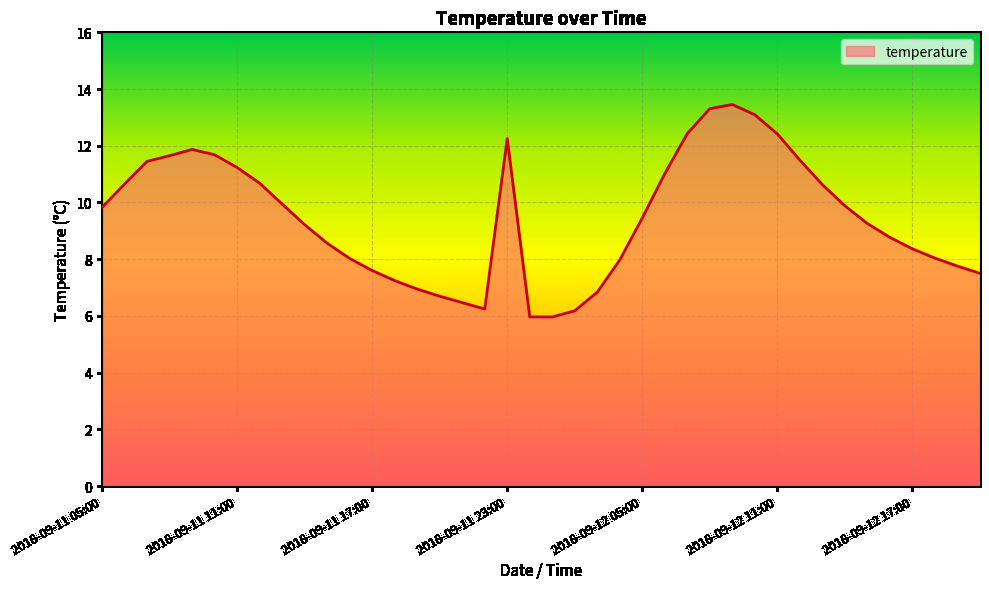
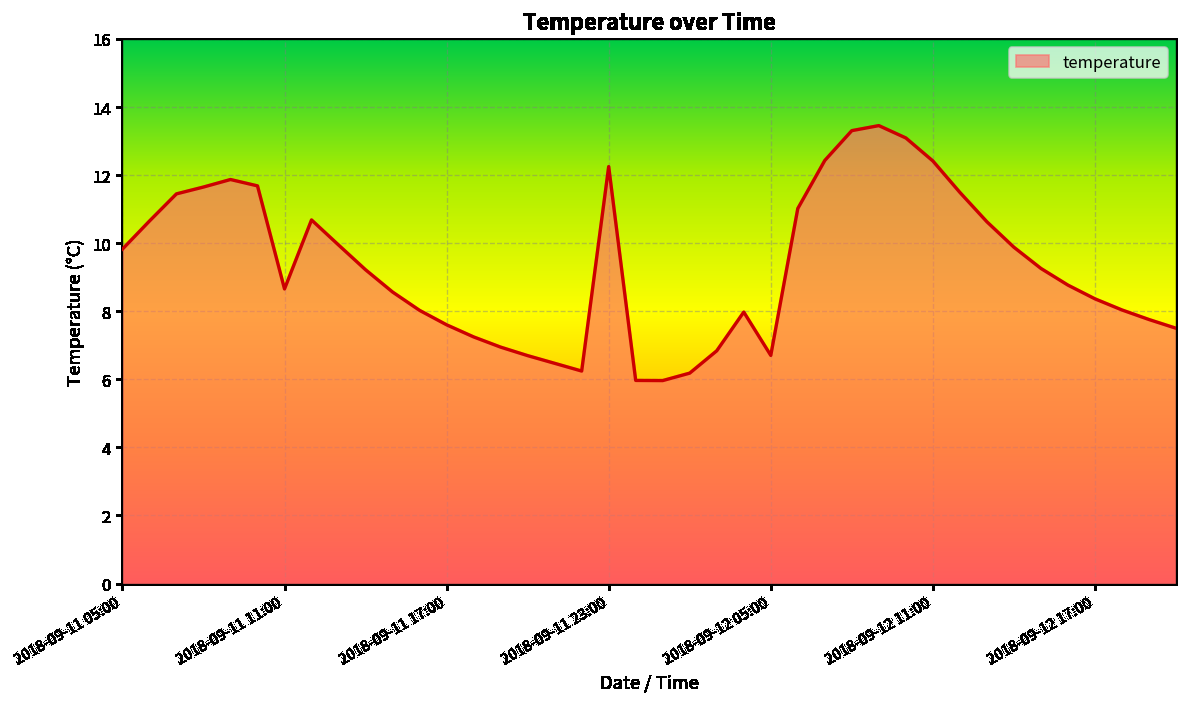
2018-09-11 11:00: 11.2 -> 8.7
2018-09-12 05:00: 9.5 -> 6.7
